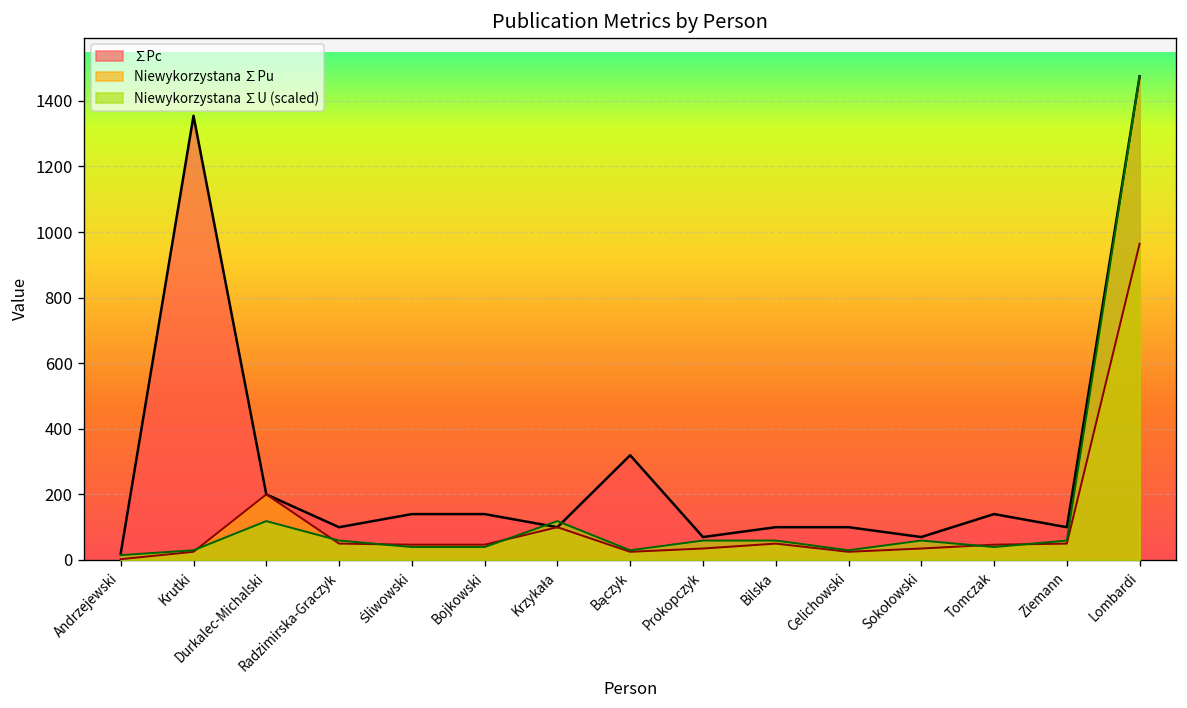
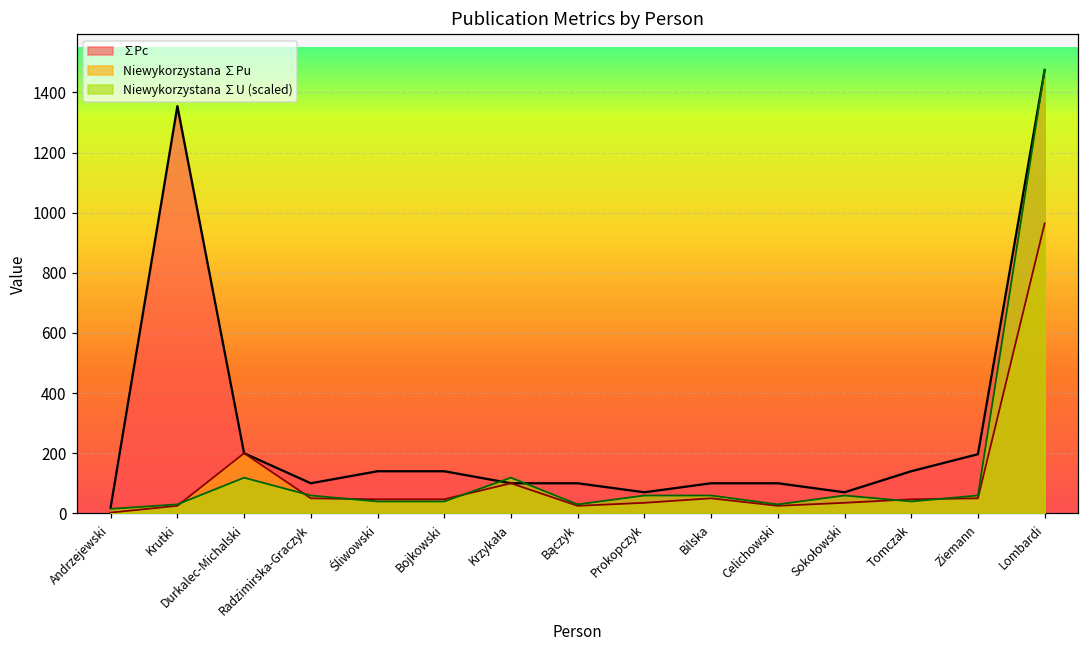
∑Pc, Bączyk: 320 -> 100
∑Pc, Ziemann: 100 -> 200
